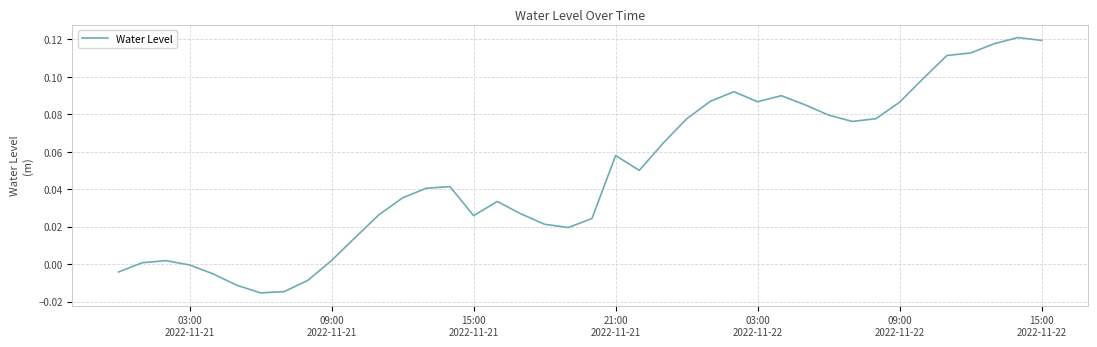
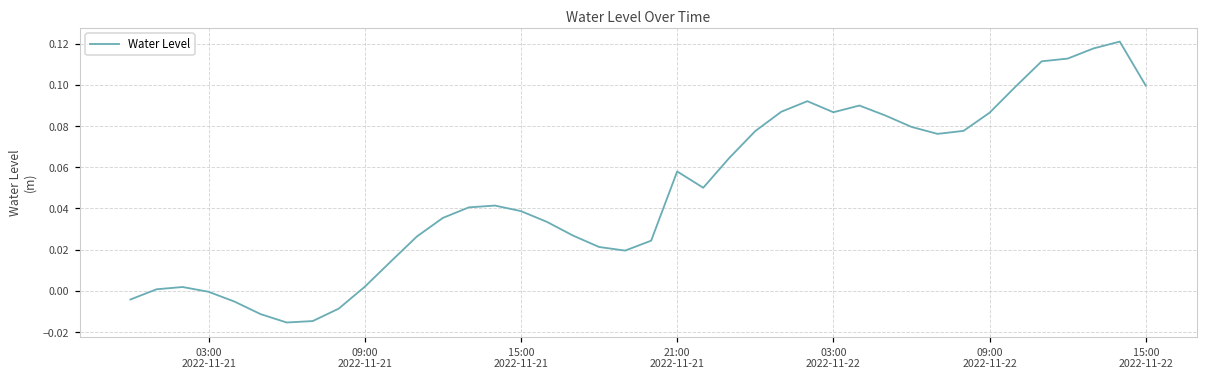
15:00 2022-11-21: 0.026 -> 0.039
15:00 2022-11-22: 0.119 -> 0.100
